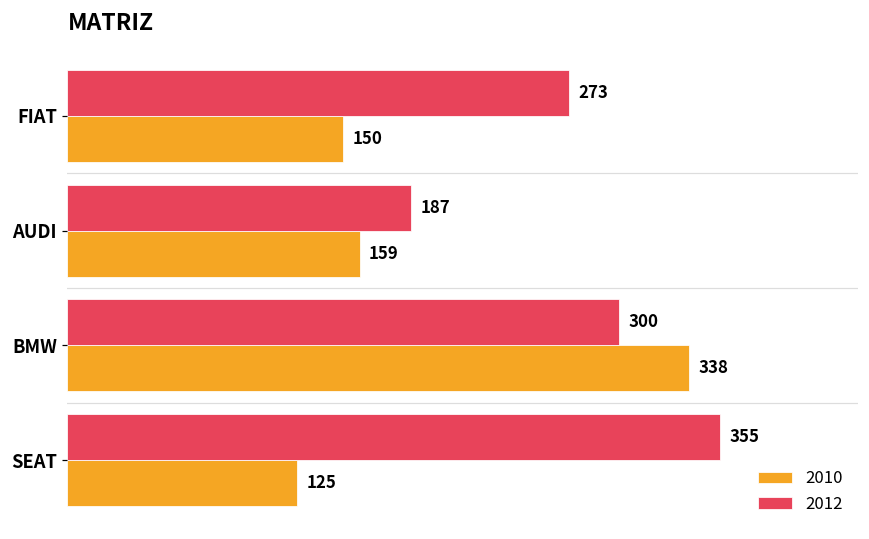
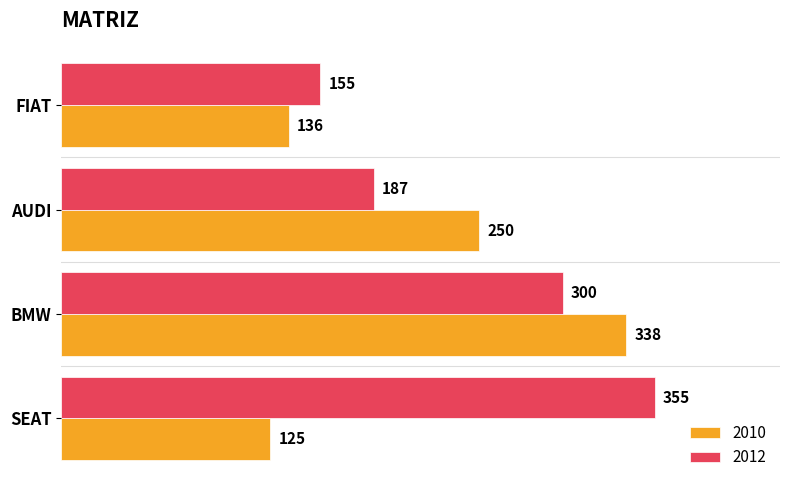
2012, FIAT: 273 -> 155
2010, FIAT: 150 -> 136
2010, AUDI: 159 -> 250
